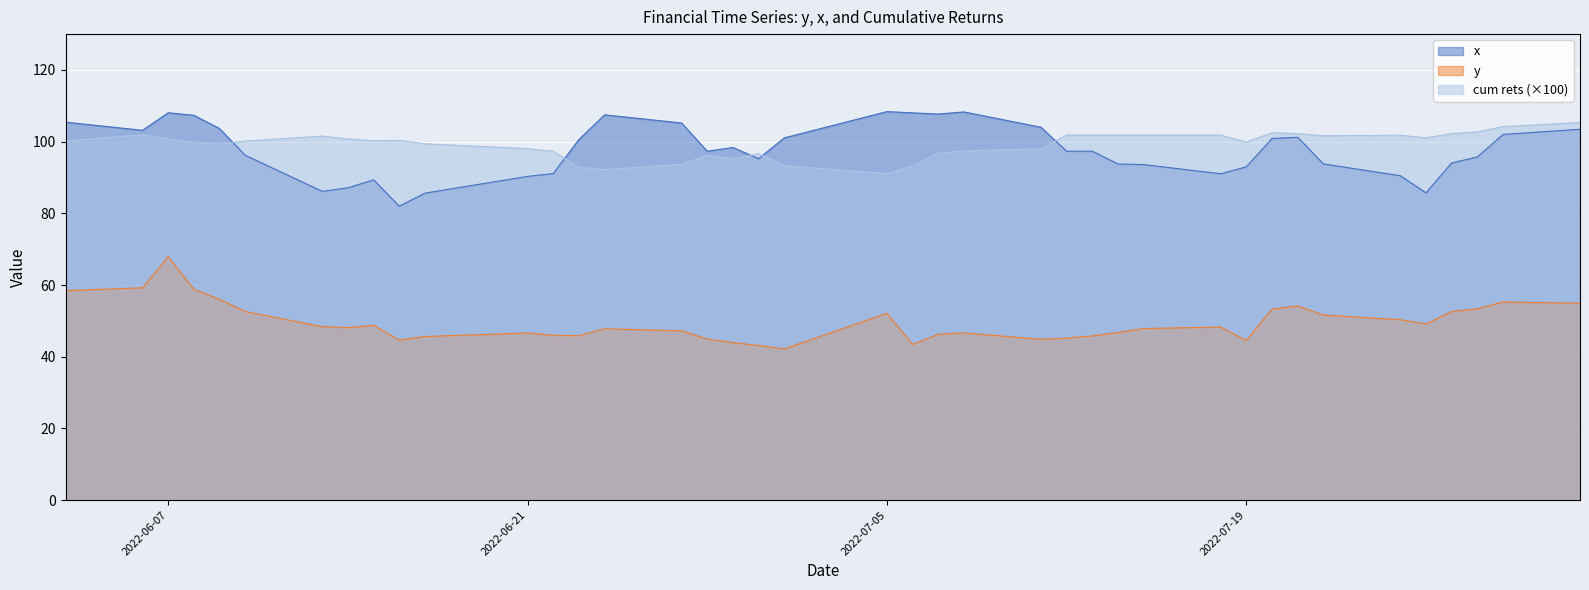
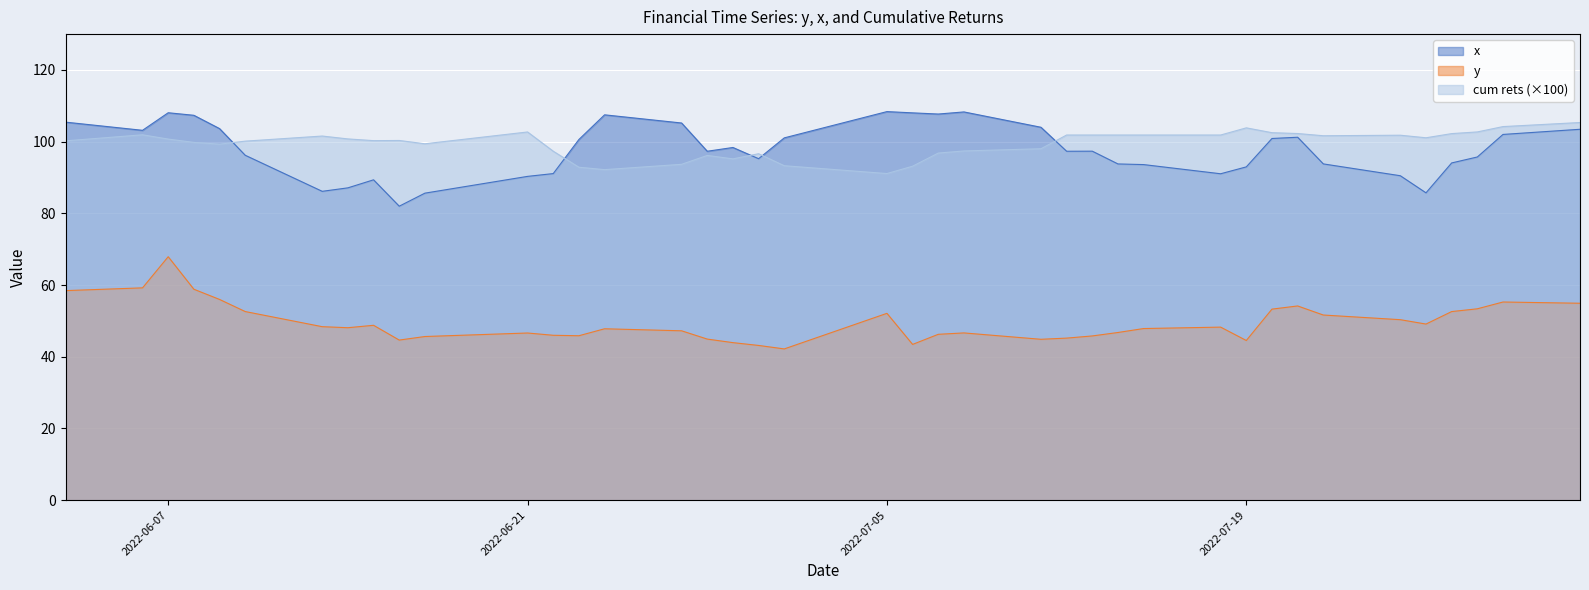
cum rets (×100), 2022-06-21: 98 -> 103
cum rets (×100), 2022-07-19: 100 -> 104
